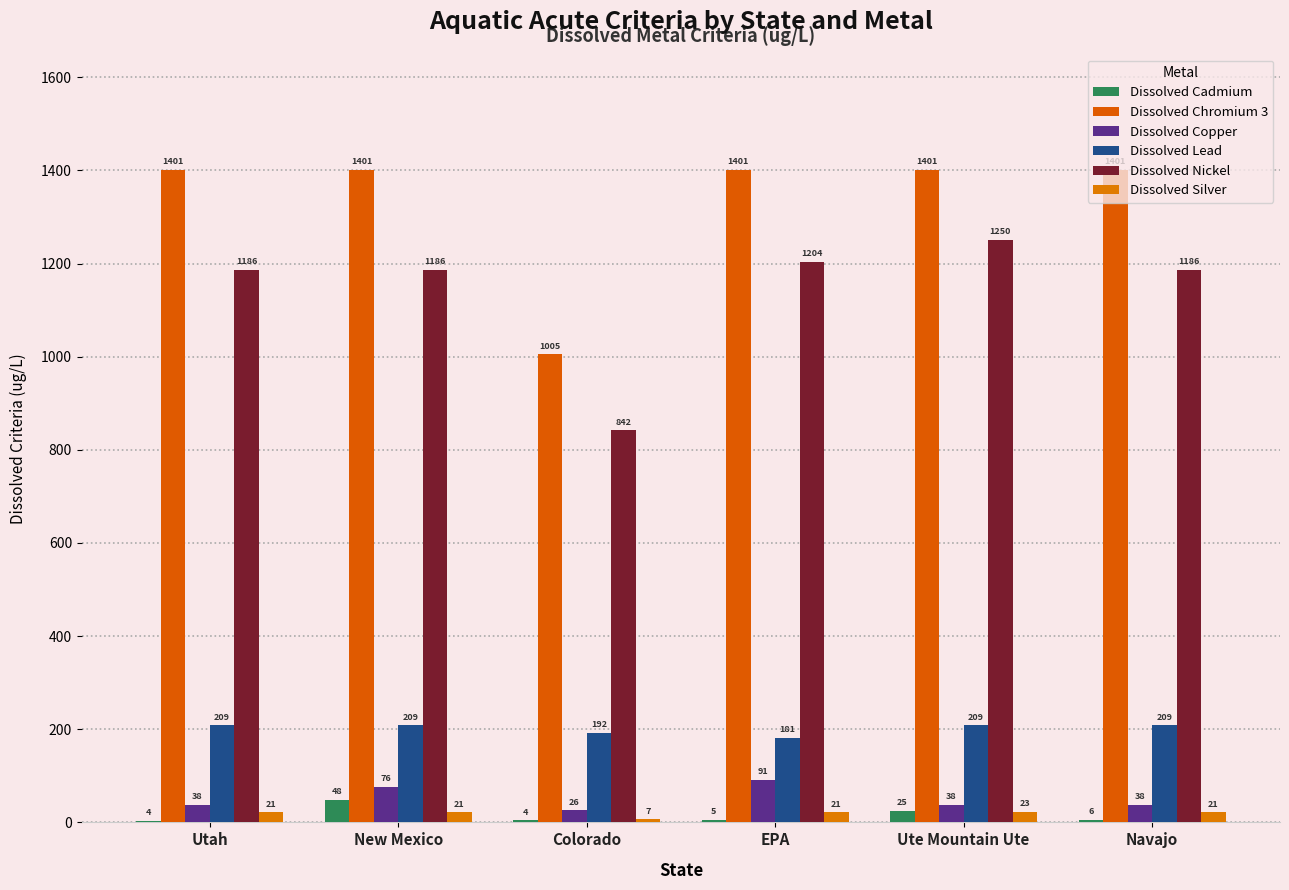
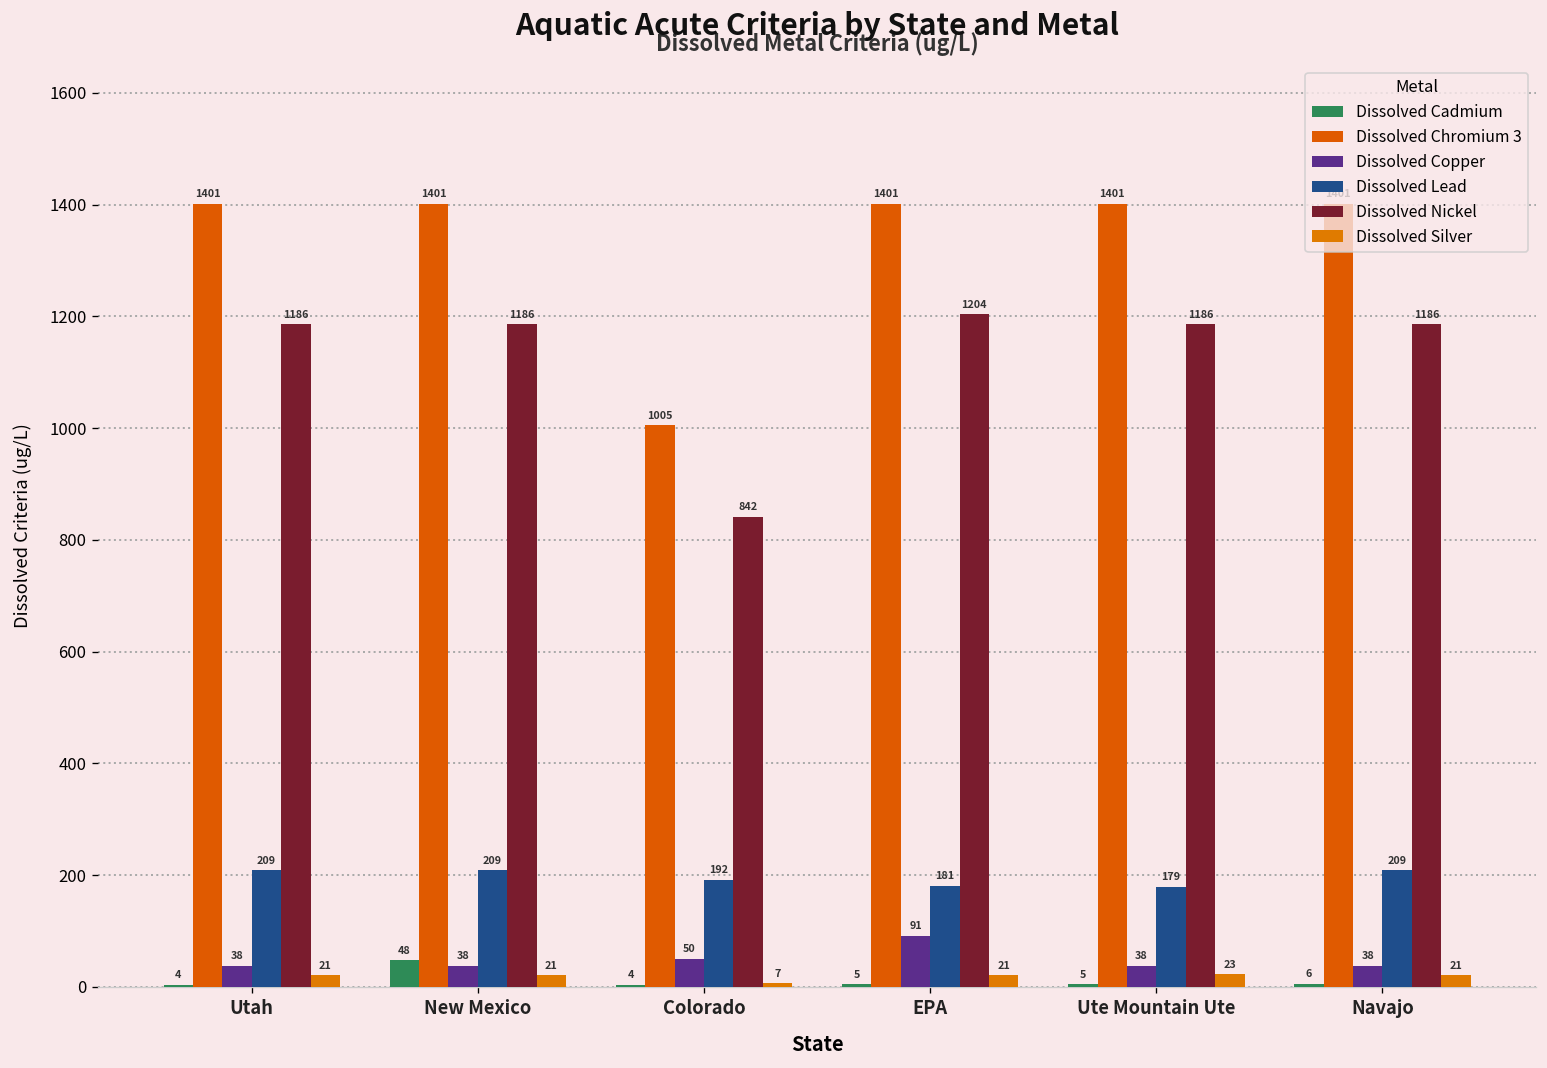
Dissolved Copper, New Mexico: 76 -> 38
Dissolved Copper, Colorado: 26 -> 50
Dissolved Cadmium, Ute Mountain Ute: 25 -> 5
Dissolved Lead, Ute Mountain Ute: 209 -> 179
Dissolved Nickel, Ute Mountain Ute: 1250 -> 1186
